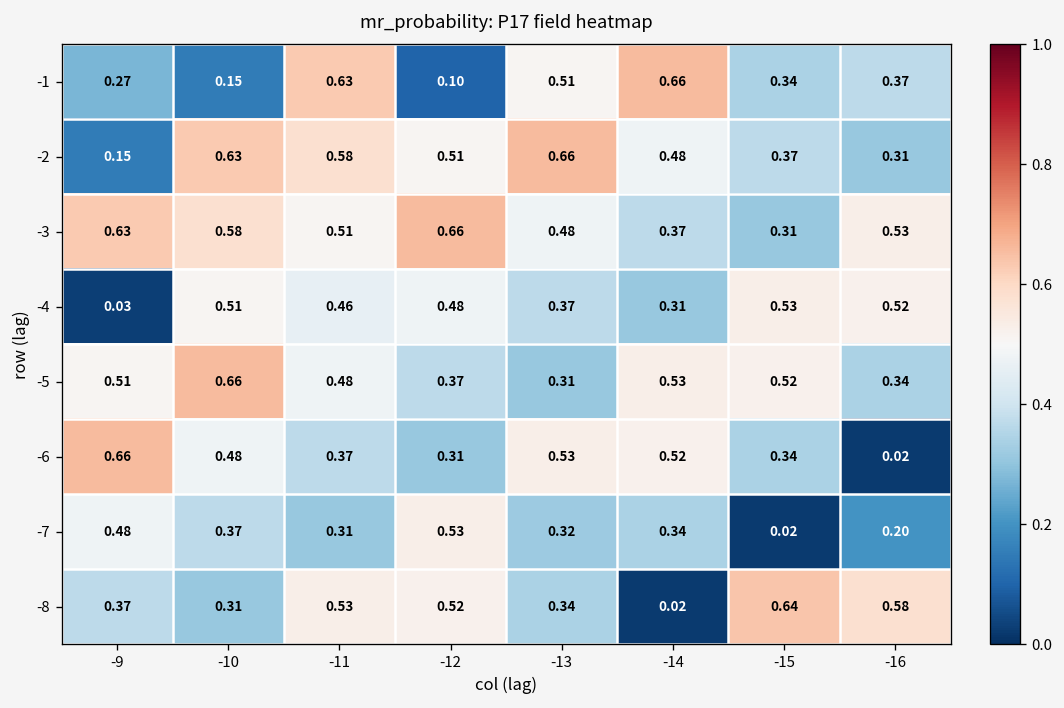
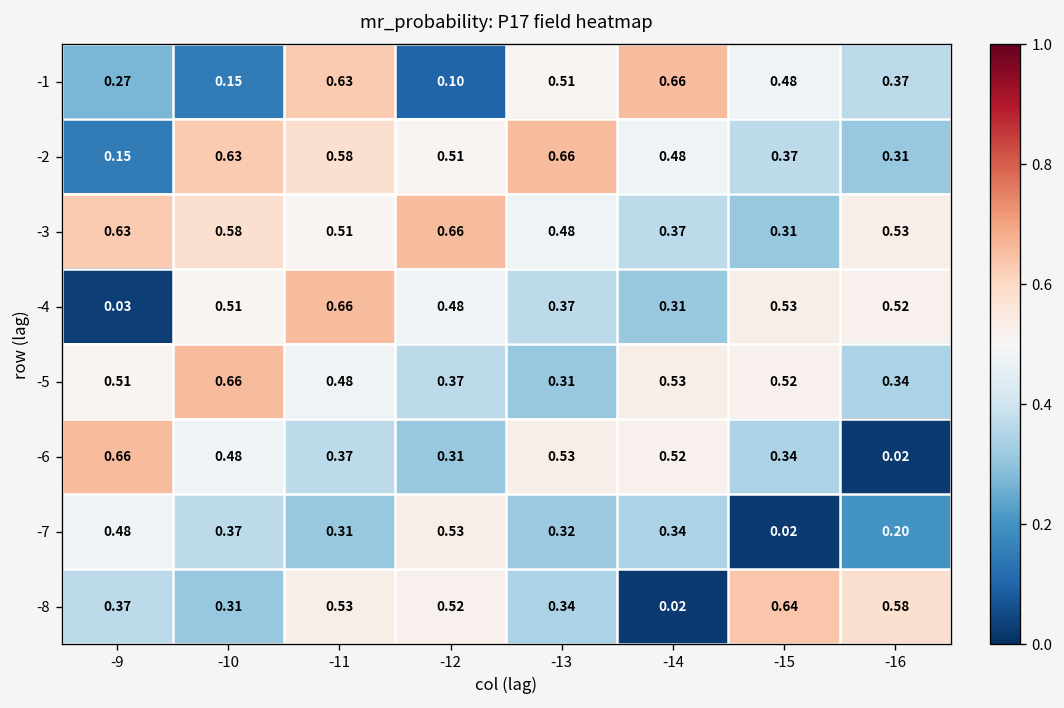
-1, -15: 0.34 -> 0.48
-4, -11: 0.46 -> 0.66
